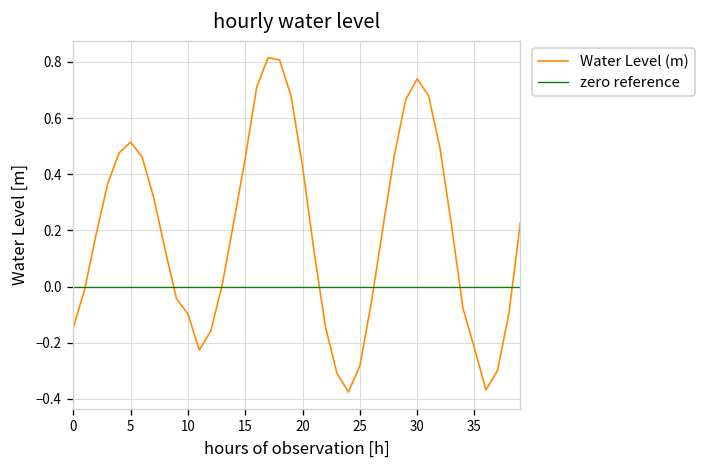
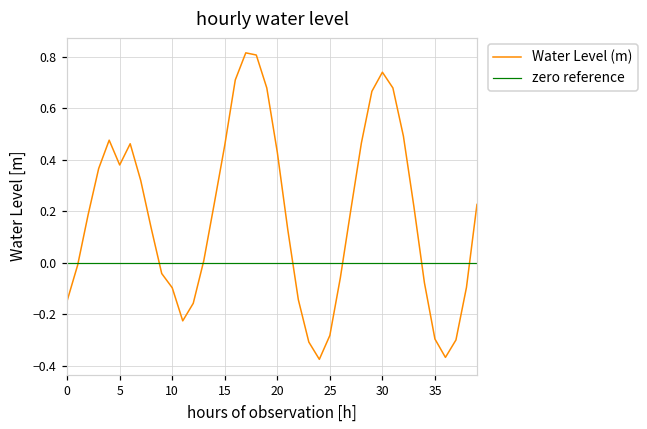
5: 0.51 -> 0.38
35: -0.22 -> -0.30
